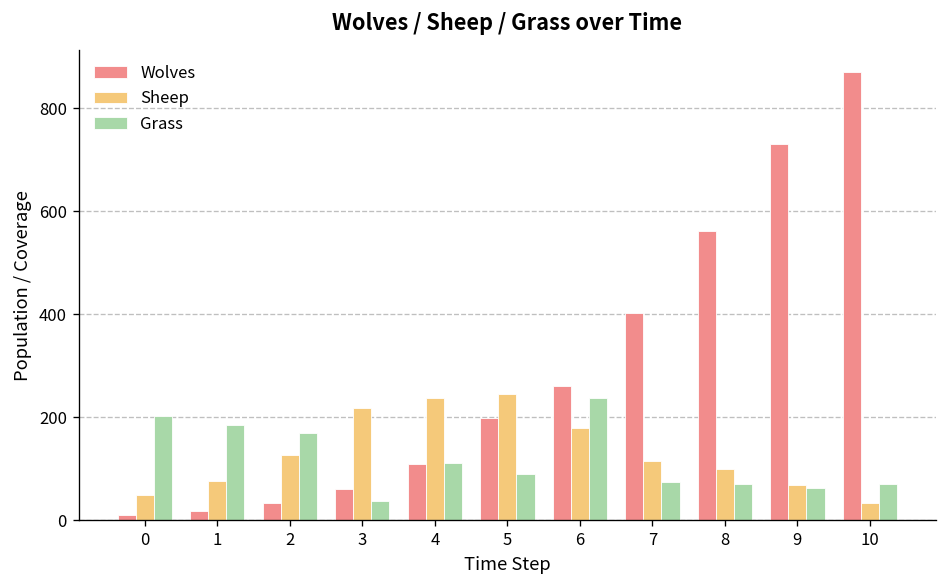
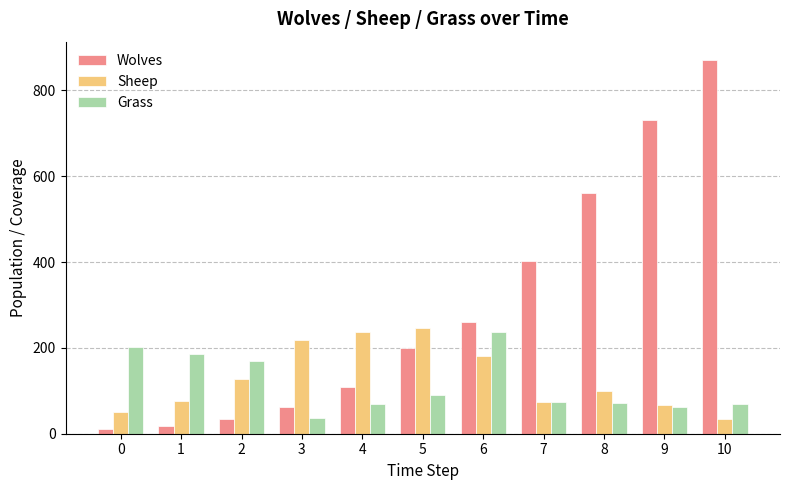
Grass, 4: 110 -> 70
Sheep, 7: 120 -> 80
